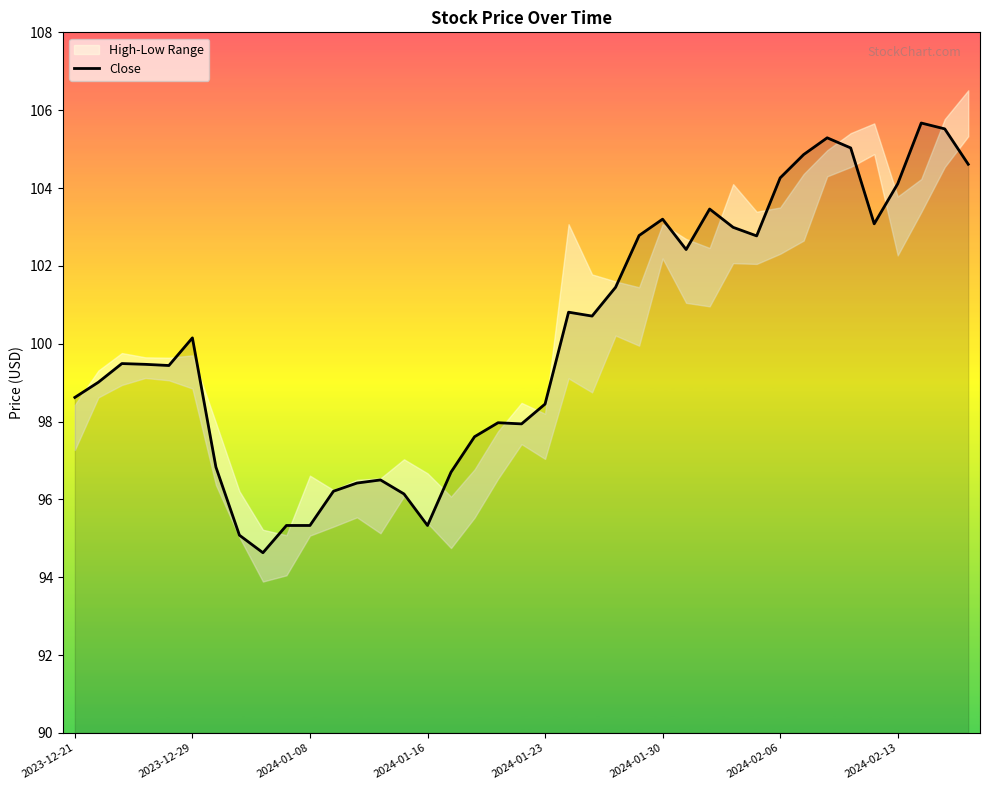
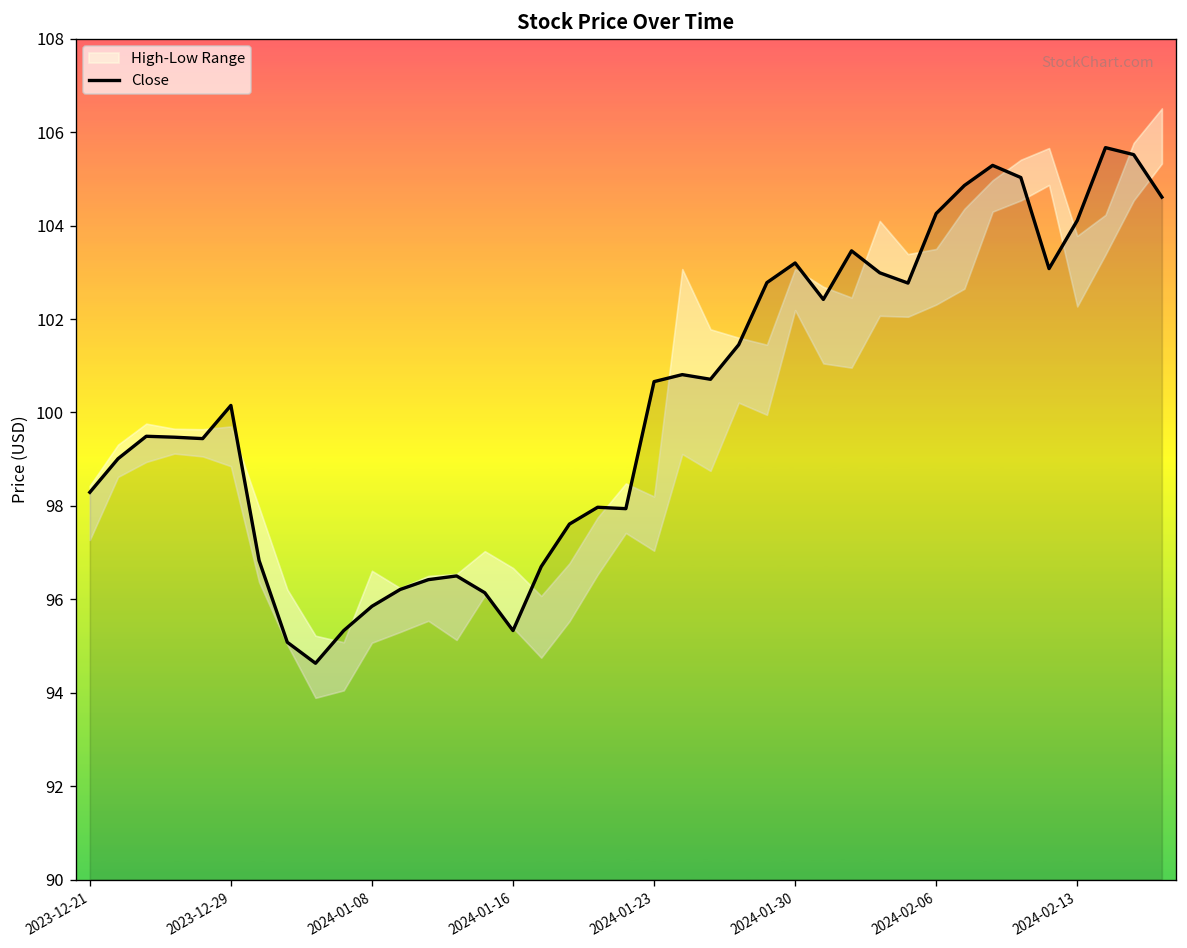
Close, 2023-12-21: 98.6 -> 98.3
Close, 2024-01-08: 95.3 -> 95.9
Close, 2024-01-23: 98.5 -> 100.7
